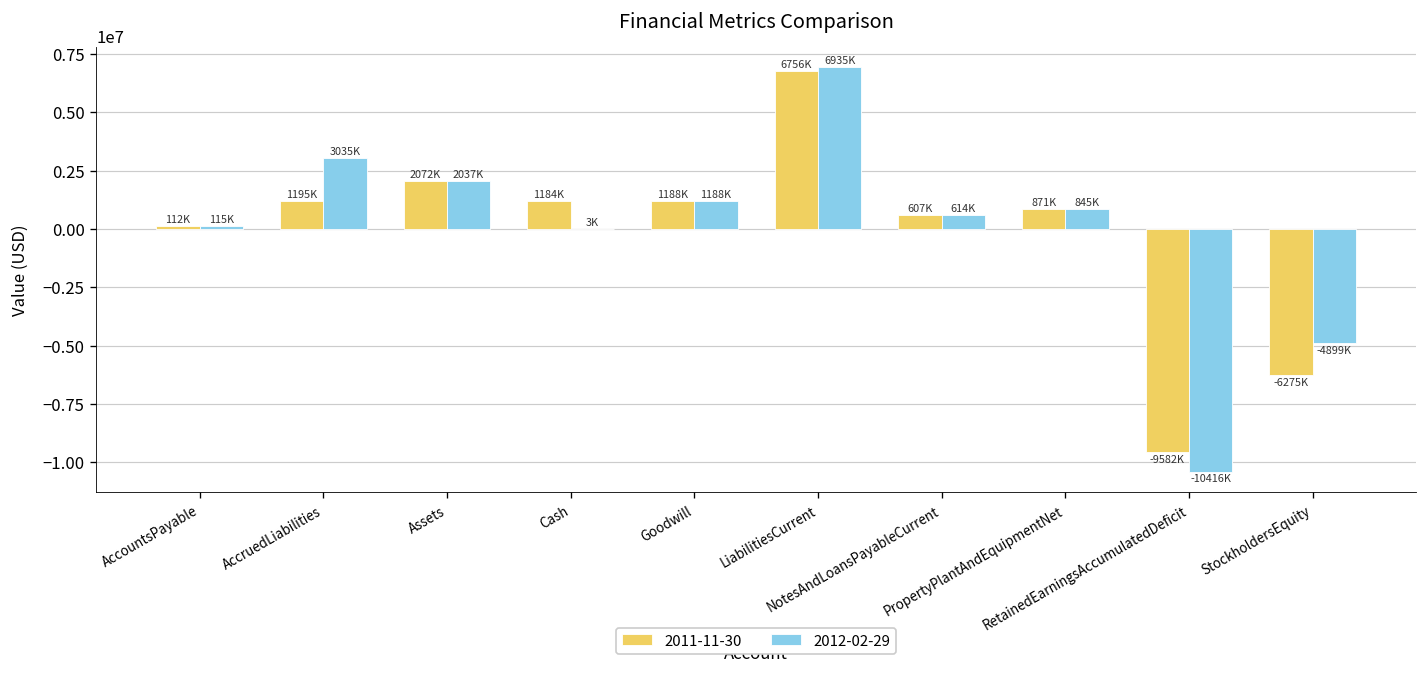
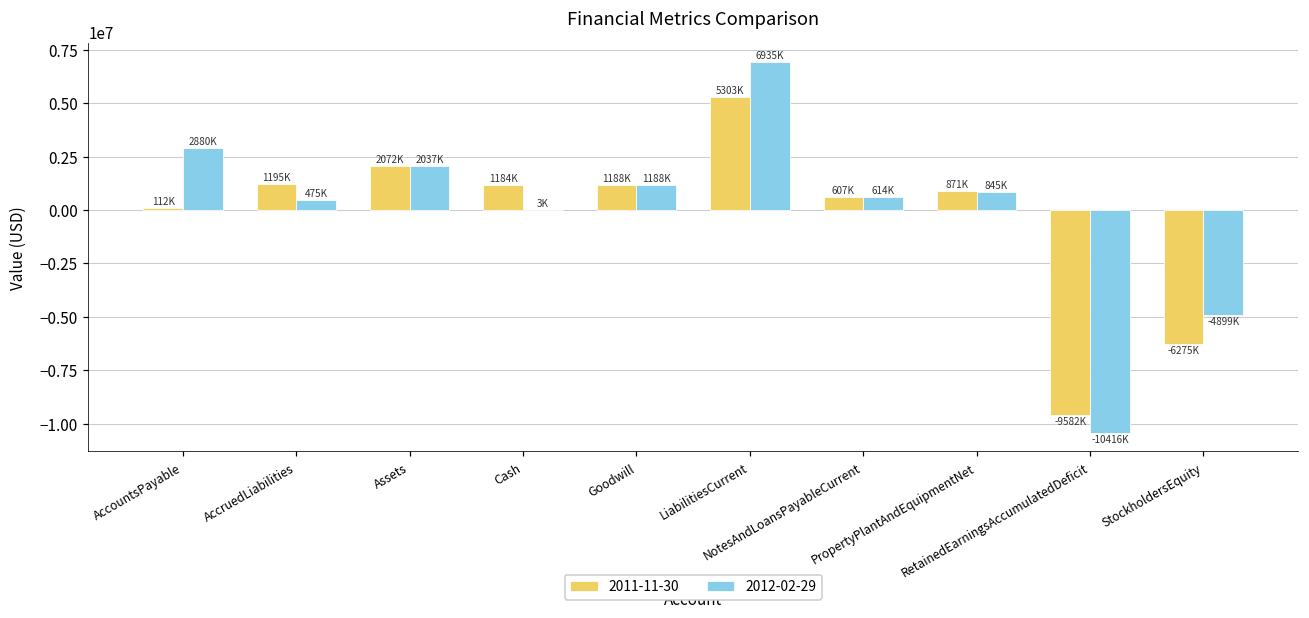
2012-02-29, AccountsPayable: 115K -> 2880K
2012-02-29, AccruedLiabilities: 3035K -> 475K
2011-11-30, LiabilitiesCurrent: 6756K -> 5303K
